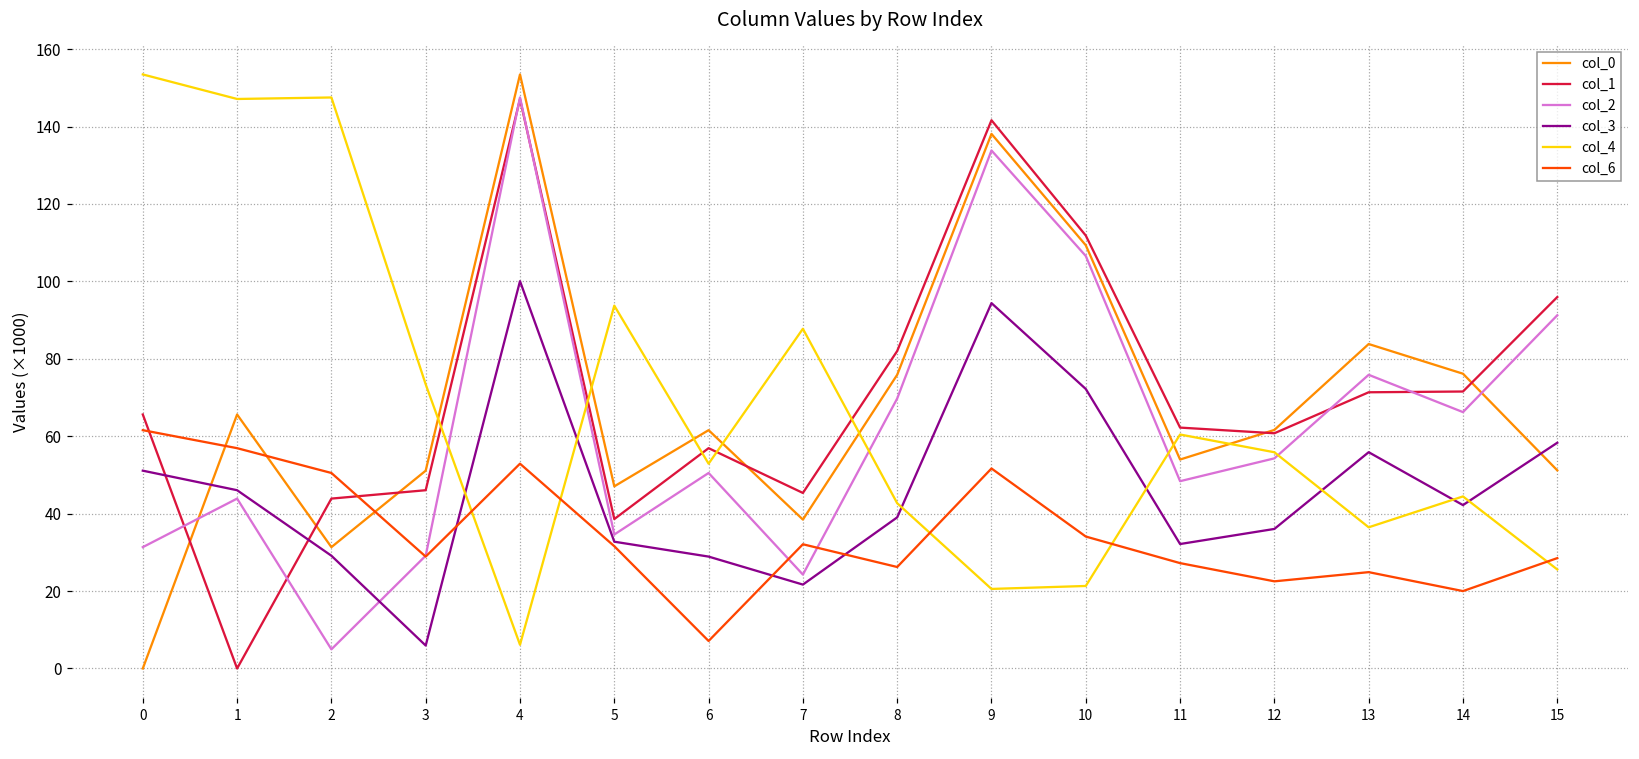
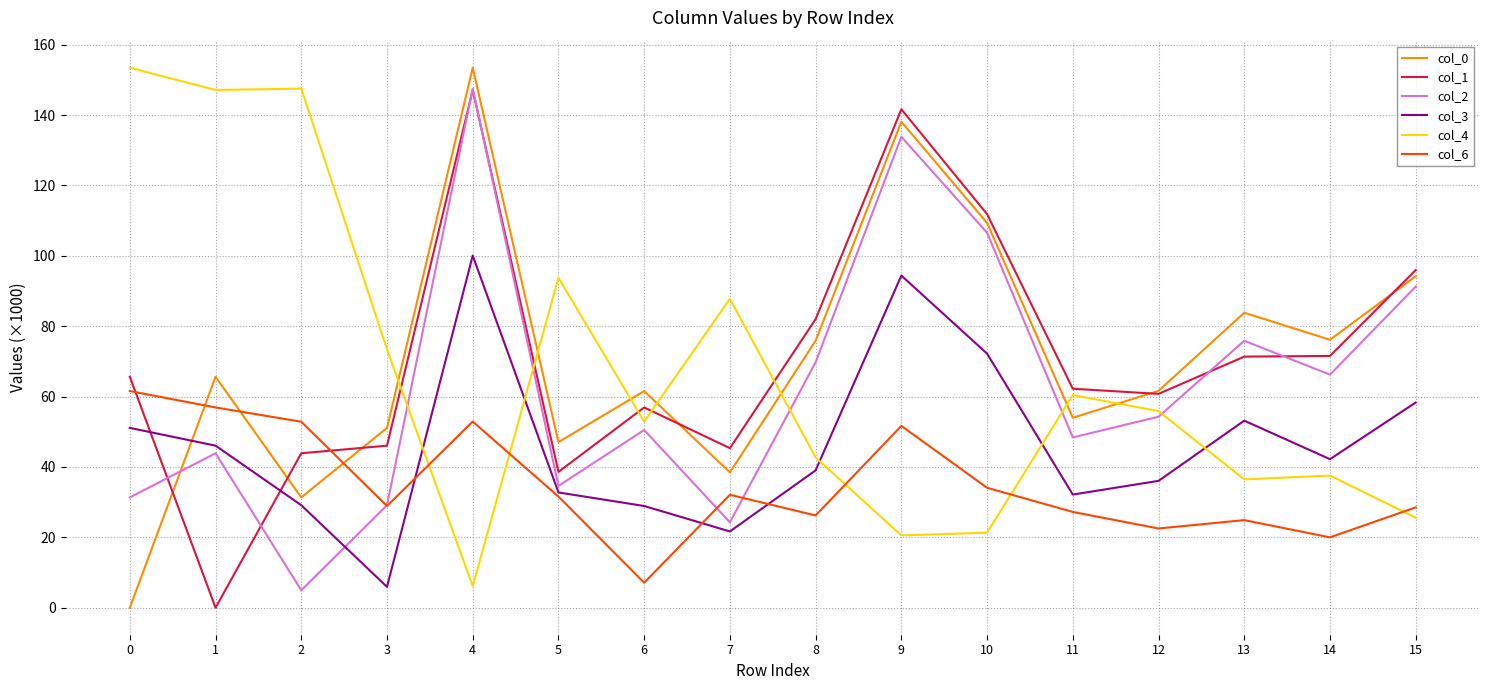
col_6, 2: 51 -> 53
col_3, 13: 56 -> 53
col_4, 14: 44 -> 38
col_0, 15: 51 -> 94
